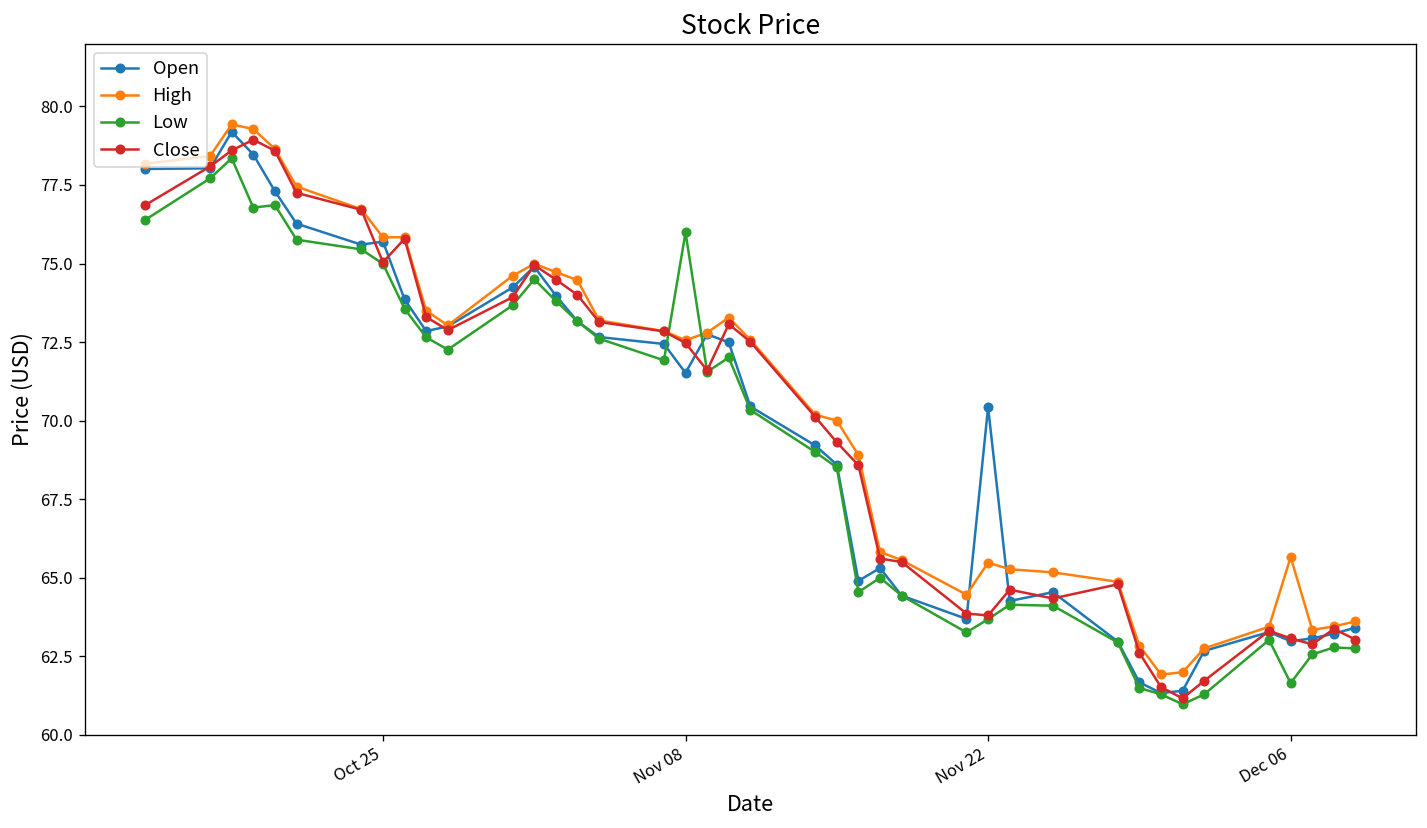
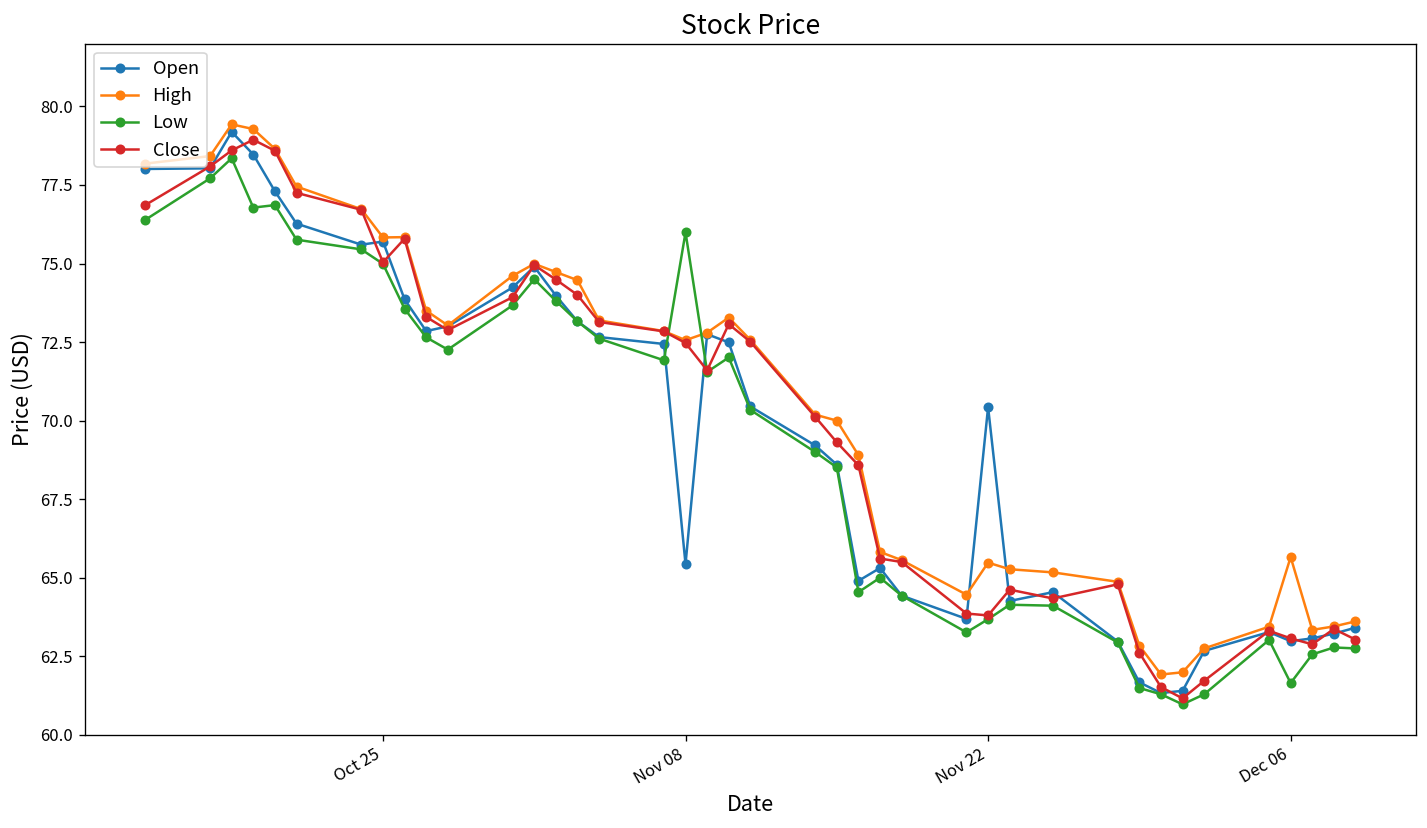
Open, Nov 08: 71.5 -> 65.4
